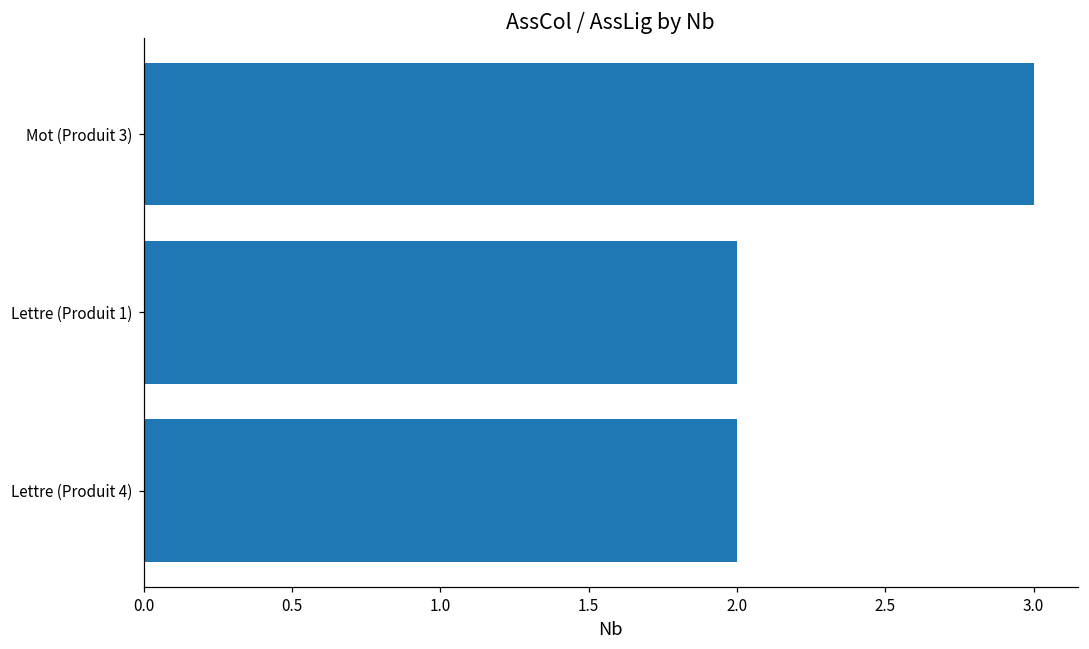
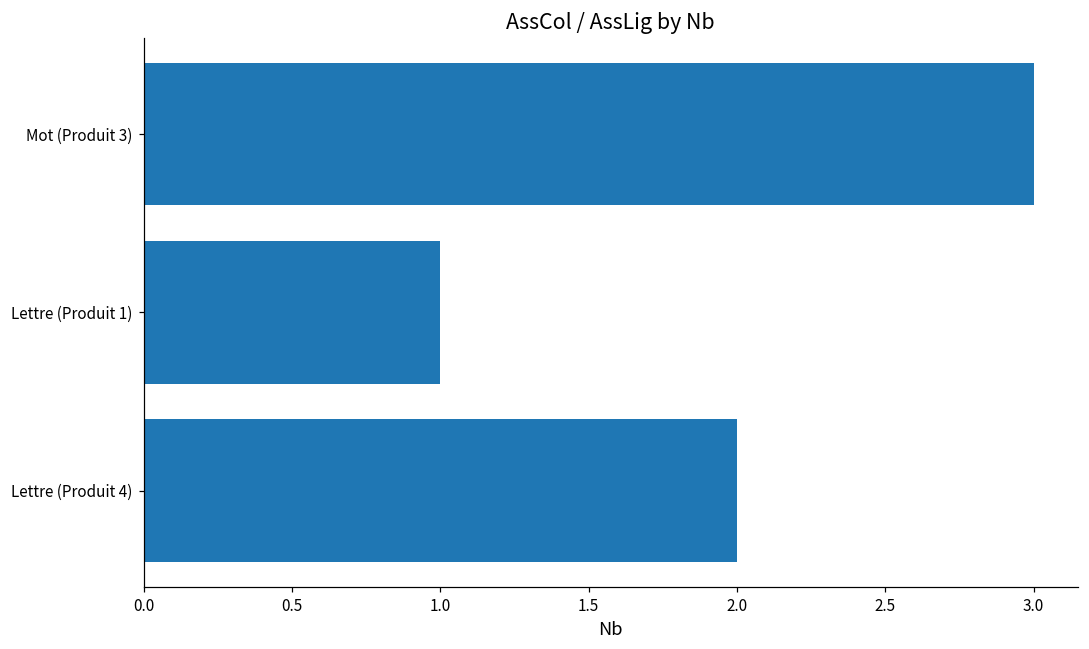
Lettre (Produit 1): 2 -> 1
